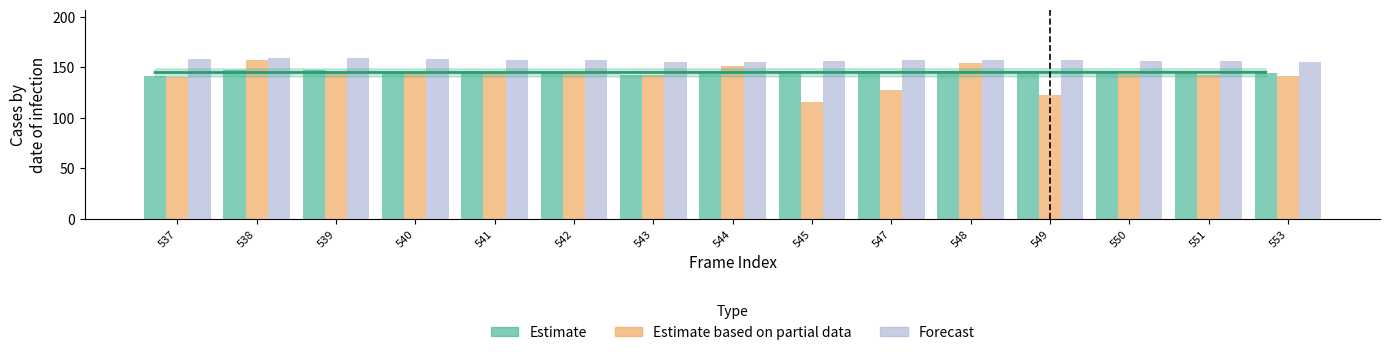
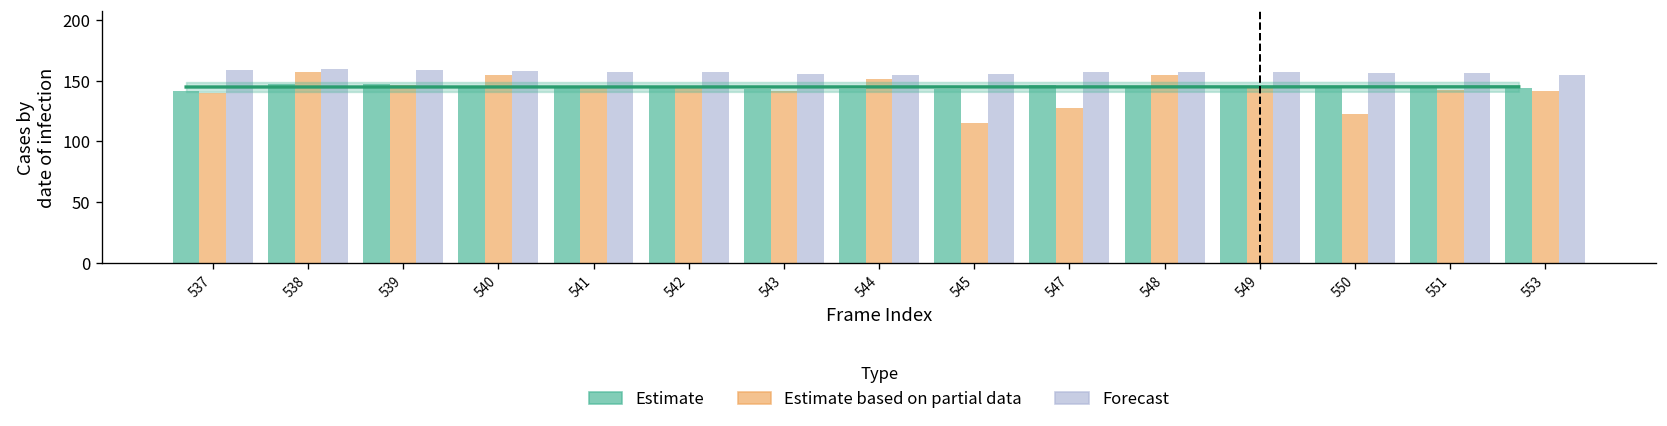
Estimate based on partial data, 540: 146 -> 155
Estimate based on partial data, 549: 122 -> 144
Estimate based on partial data, 550: 144 -> 122
